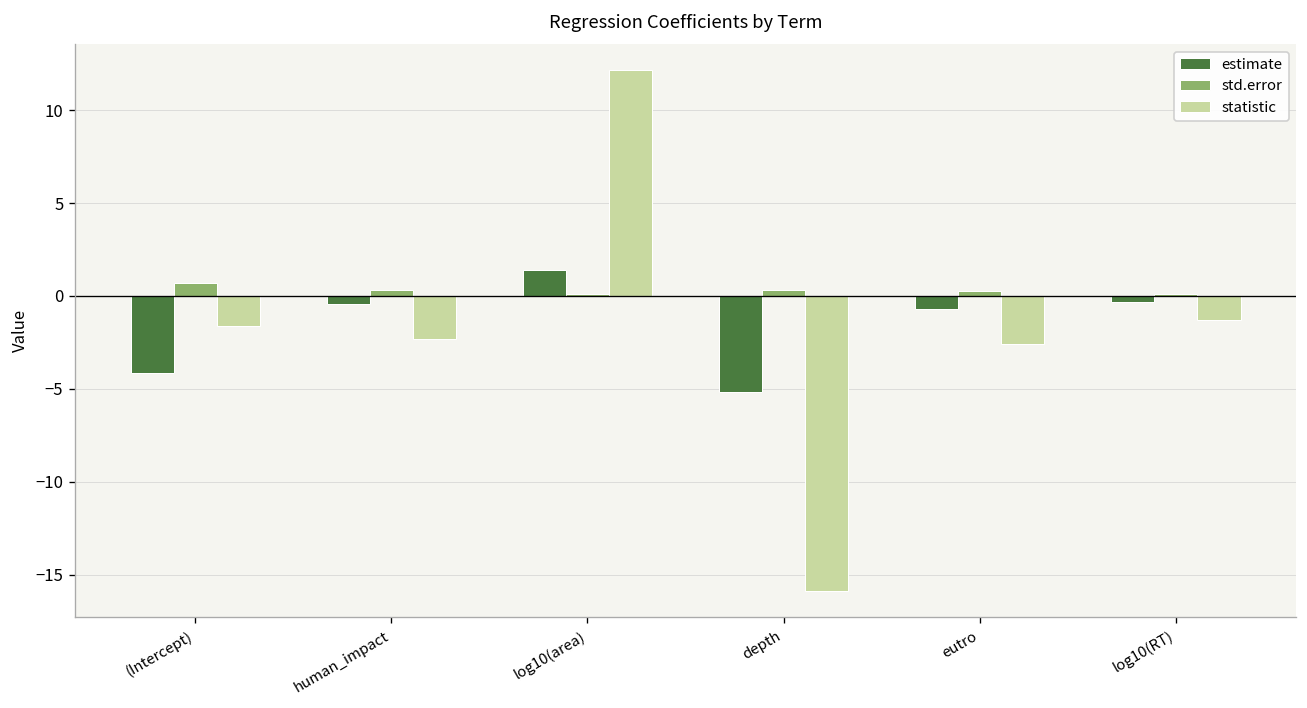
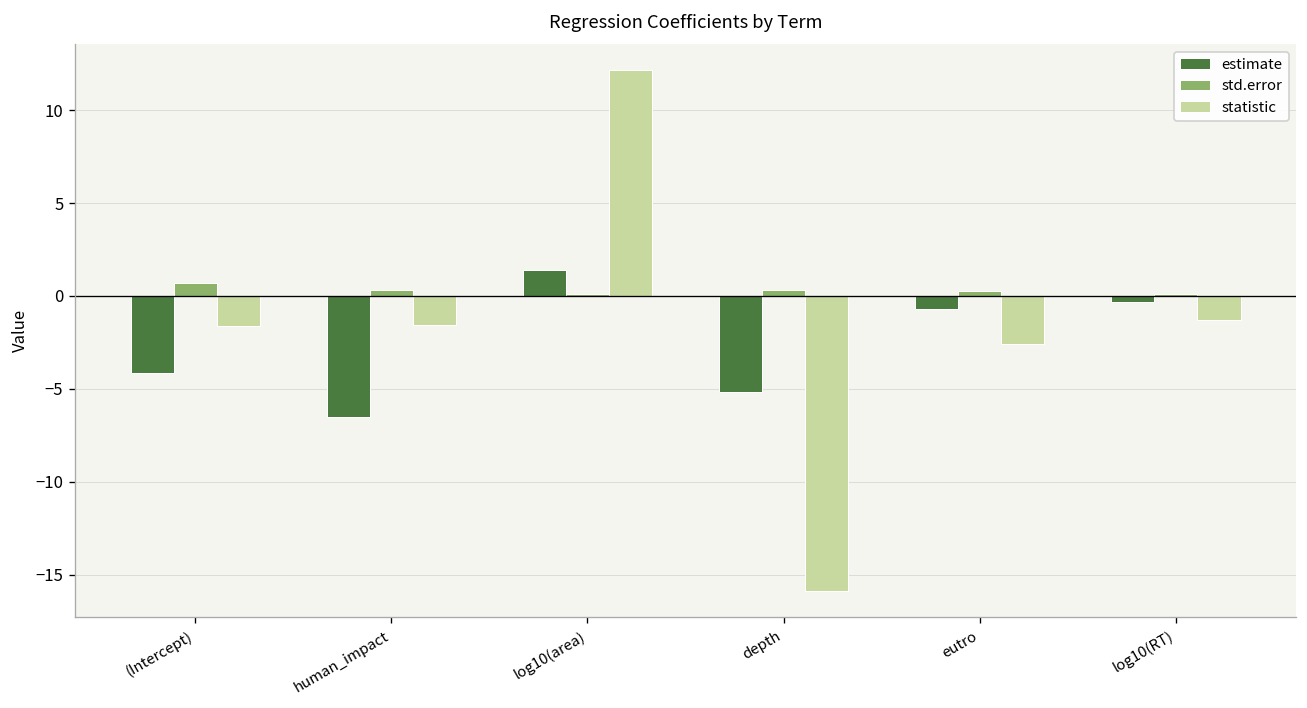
estimate, human_impact: -0.5 -> -6.5
statistic, human_impact: -2.3 -> -1.6
